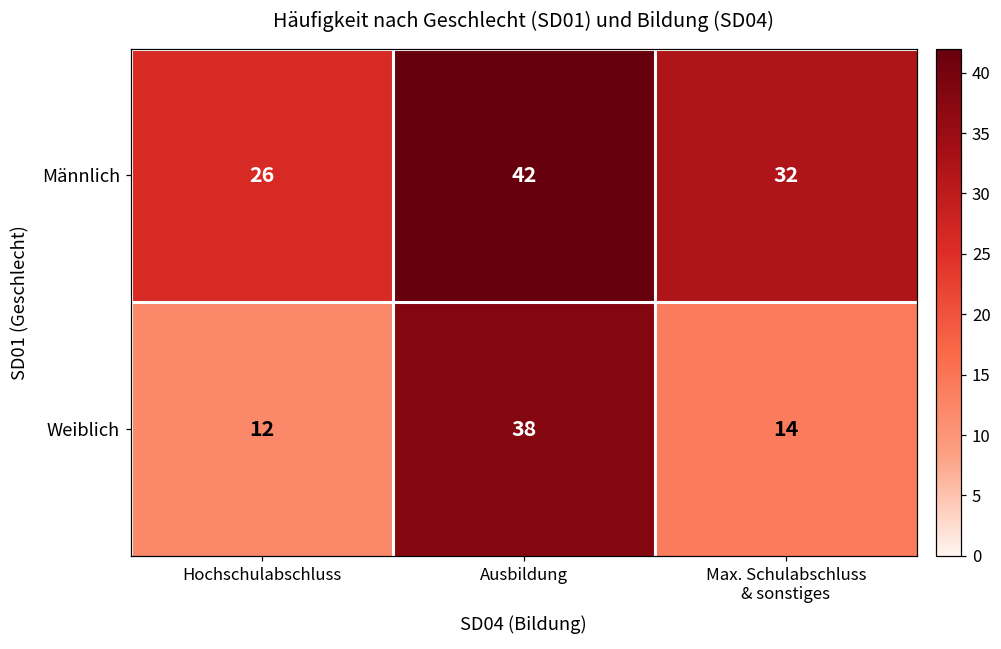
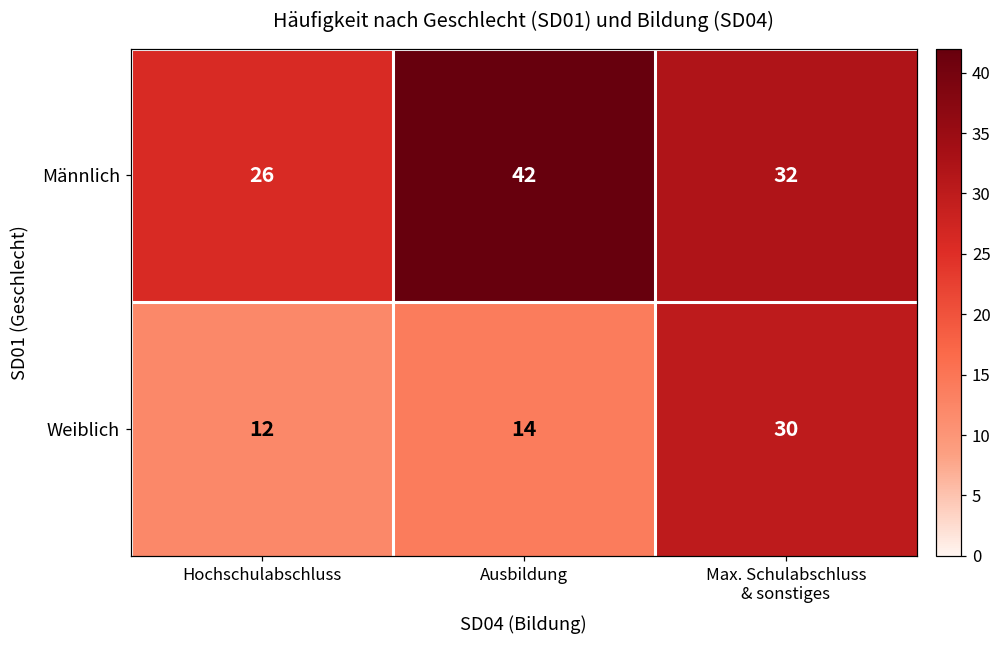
Weiblich, Ausbildung: 38 -> 14
Weiblich, Max. Schulabschluss & sonstiges: 14 -> 30
